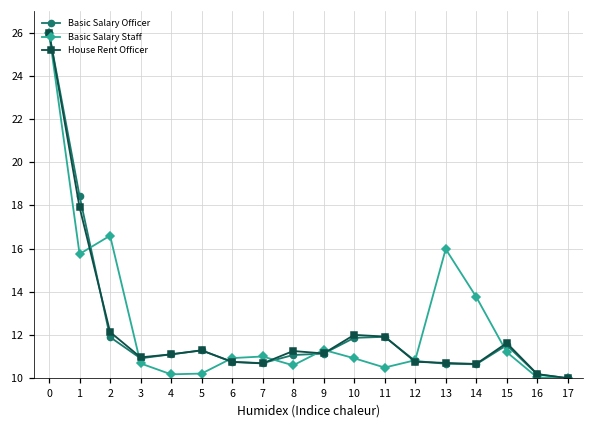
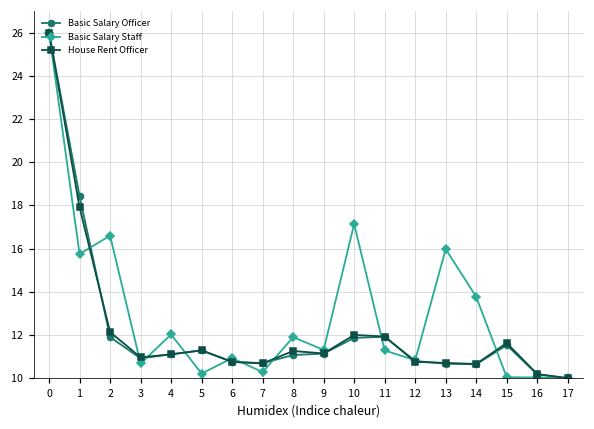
Basic Salary Staff, 4: 10.2 -> 12.0
Basic Salary Staff, 7: 11.0 -> 10.3
Basic Salary Staff, 8: 10.6 -> 11.9
Basic Salary Staff, 10: 10.9 -> 17.1
Basic Salary Staff, 11: 10.5 -> 11.3
Basic Salary Staff, 15: 11.2 -> 10.0
